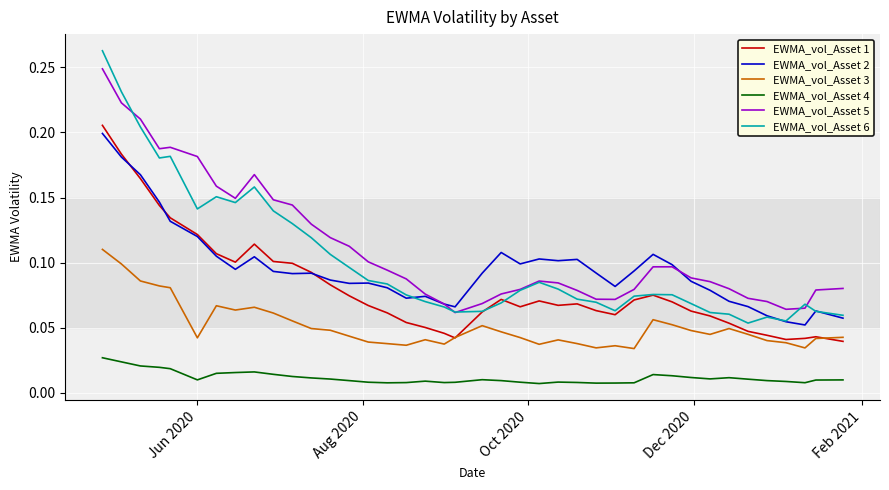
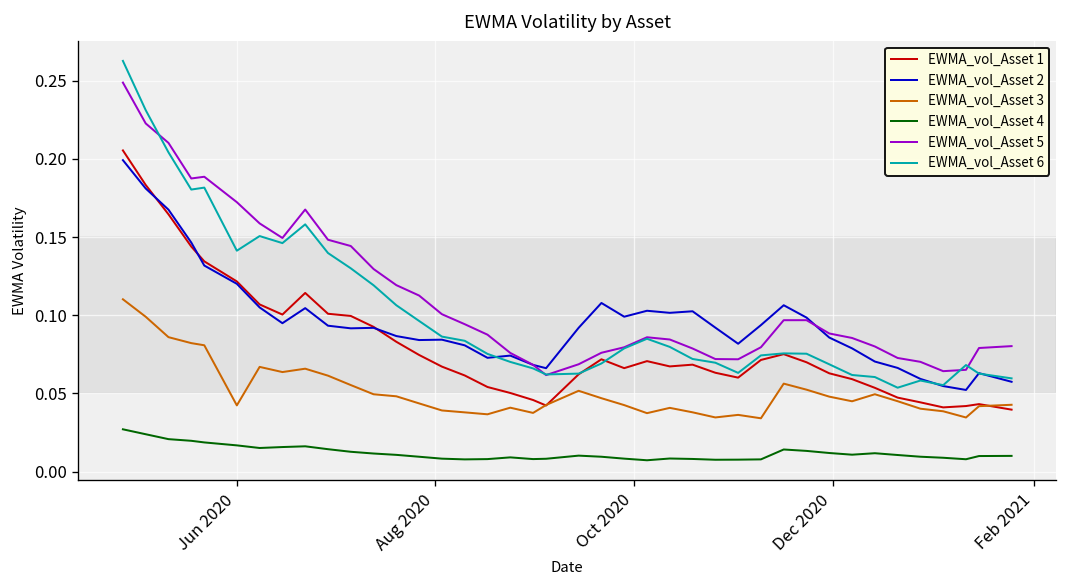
EWMA_vol_Asset 4, Jun 2020: 0.010 -> 0.017
EWMA_vol_Asset 5, Jun 2020: 0.182 -> 0.172
